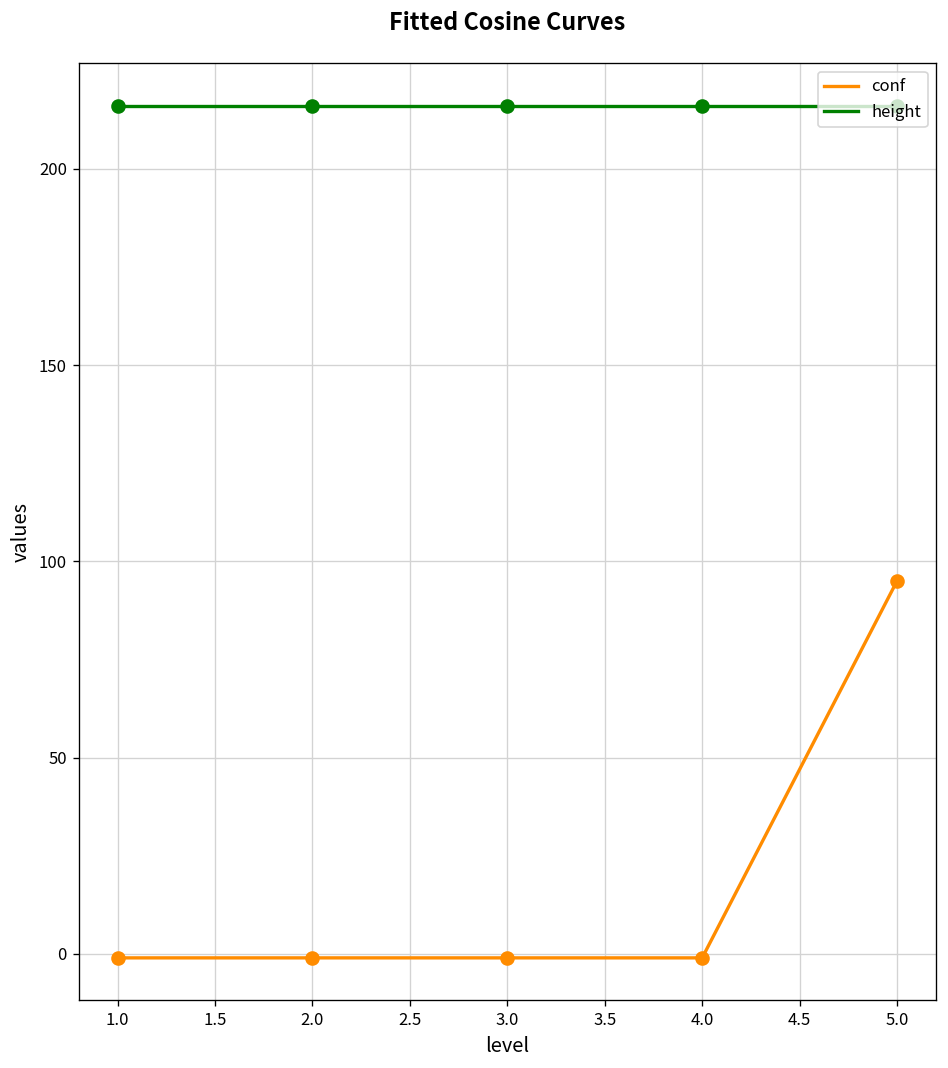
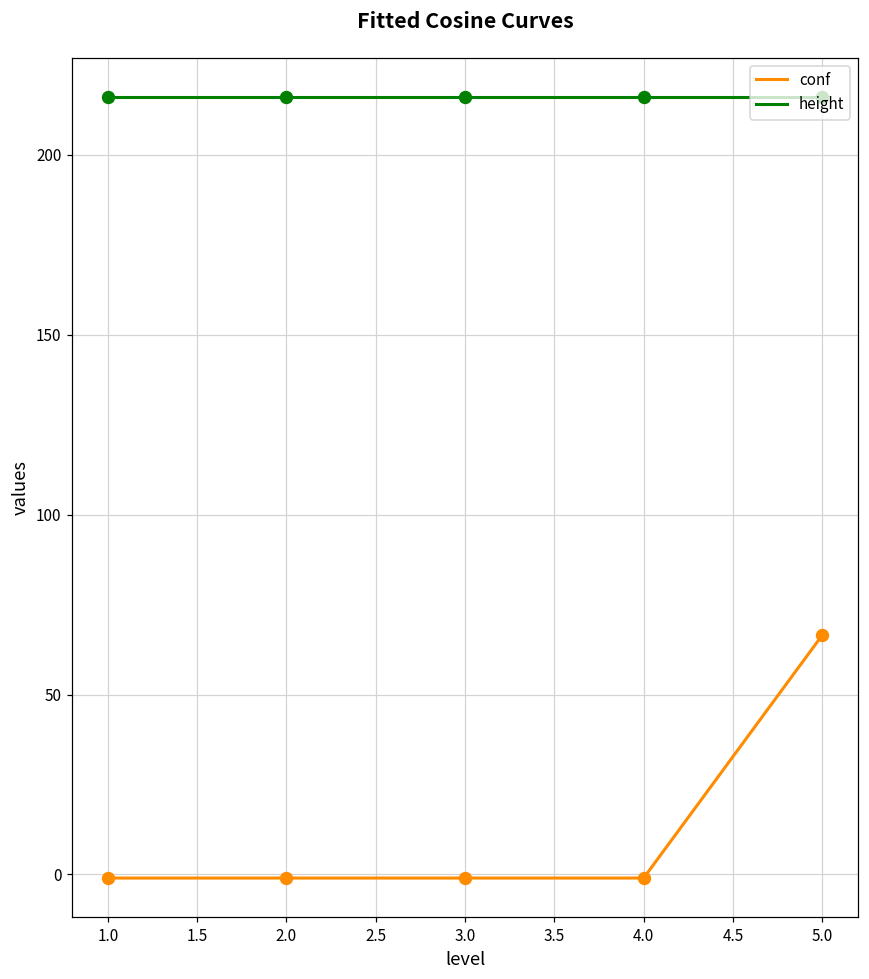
conf, 5.0: 95 -> 67
